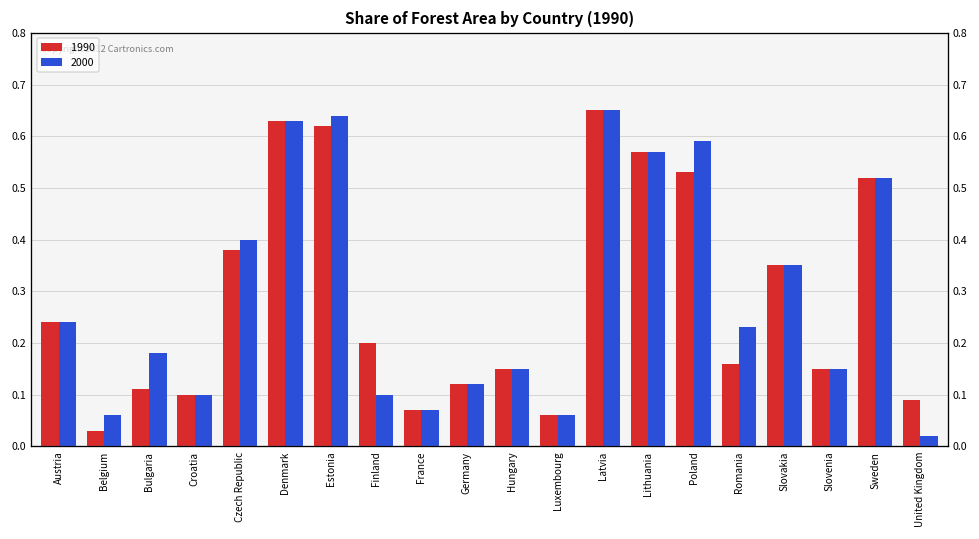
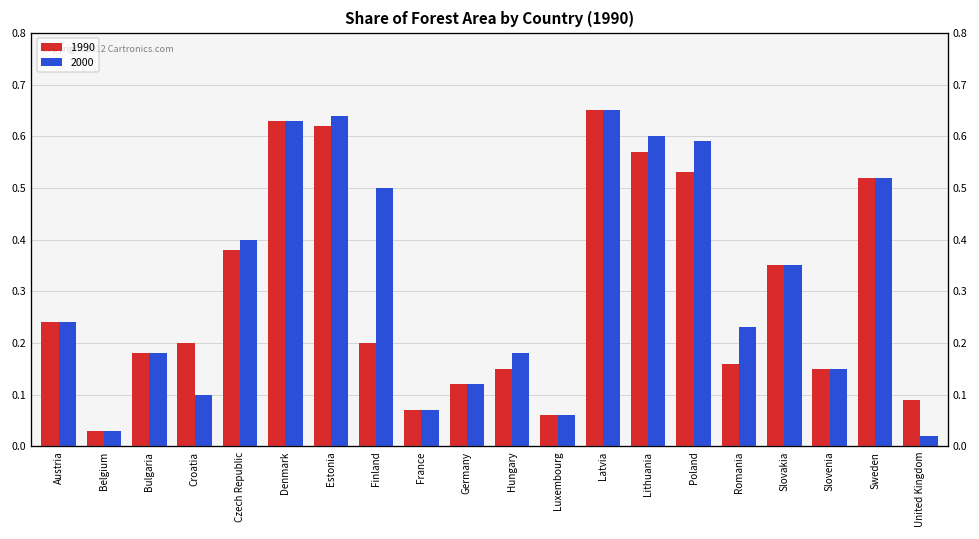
2000, Belgium: 0.06 -> 0.03
1990, Bulgaria: 0.11 -> 0.18
1990, Croatia: 0.1 -> 0.2
2000, Finland: 0.1 -> 0.5
2000, Hungary: 0.15 -> 0.18
2000, Lithuania: 0.57 -> 0.60
